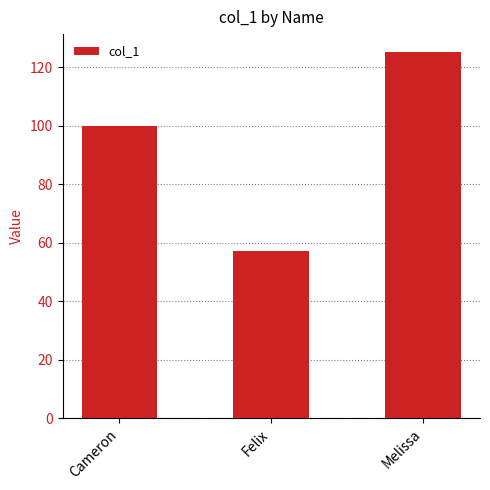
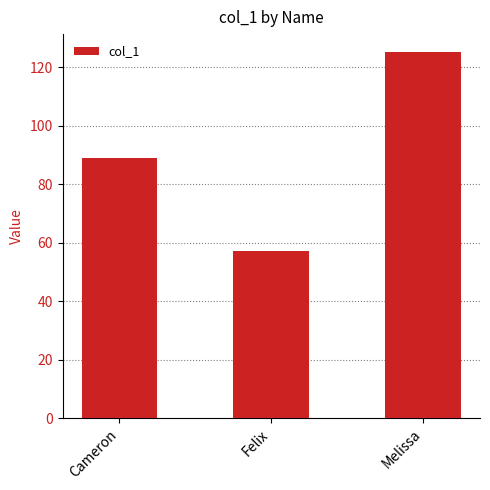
Cameron: 100 -> 89
